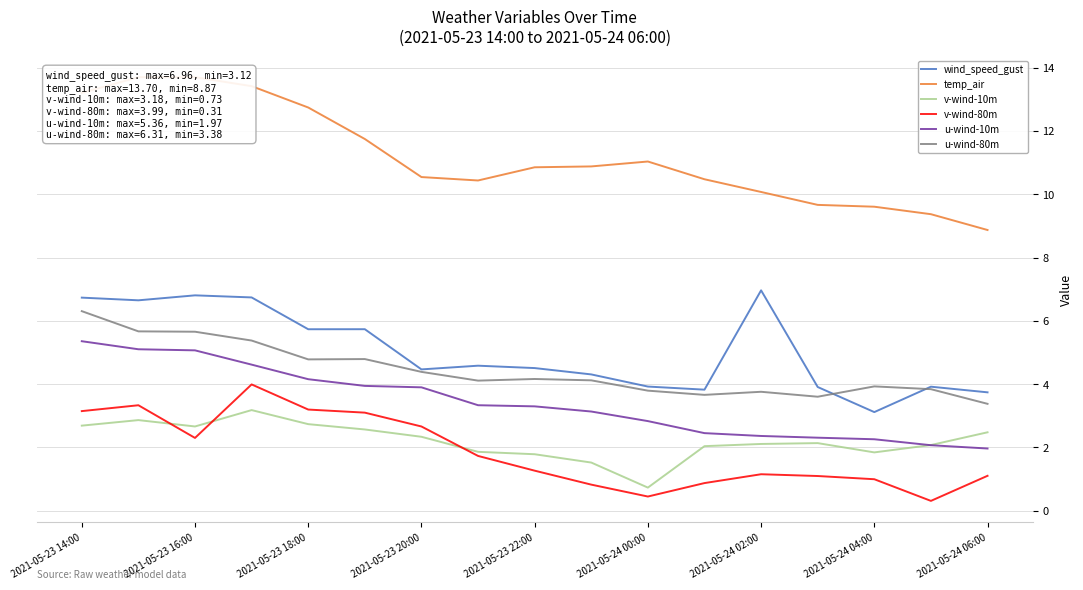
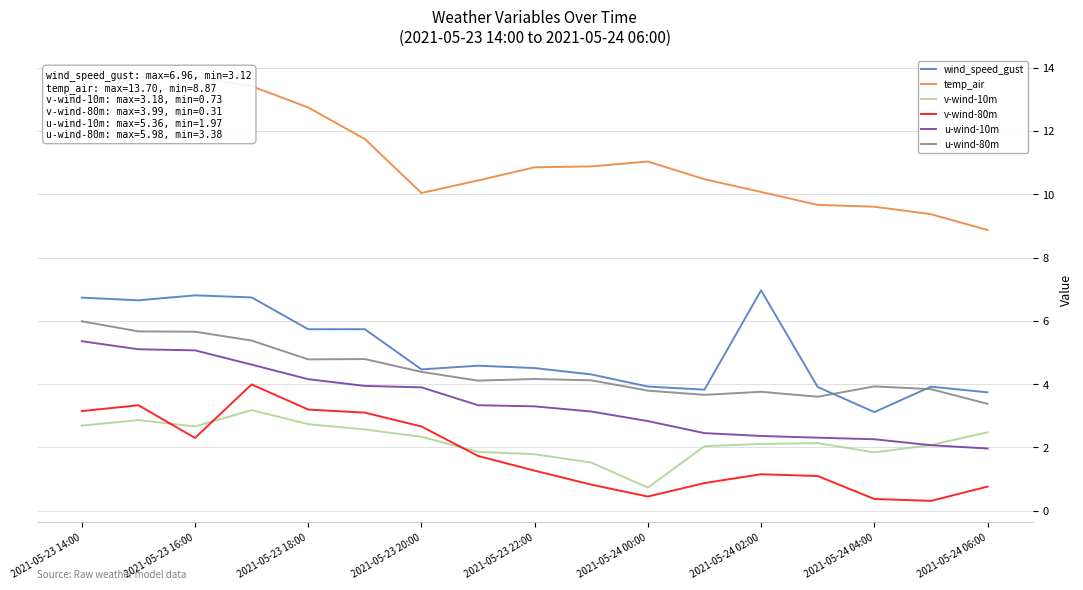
u-wind-80m, 2021-05-23 14:00: 6.31, -> 5.98,
temp_air, 2021-05-23 20:00: 10.5 -> 10.0
v-wind-80m, 2021-05-24 04:00: 1.0 -> 0.4
v-wind-80m, 2021-05-24 06:00: 1.1 -> 0.8
